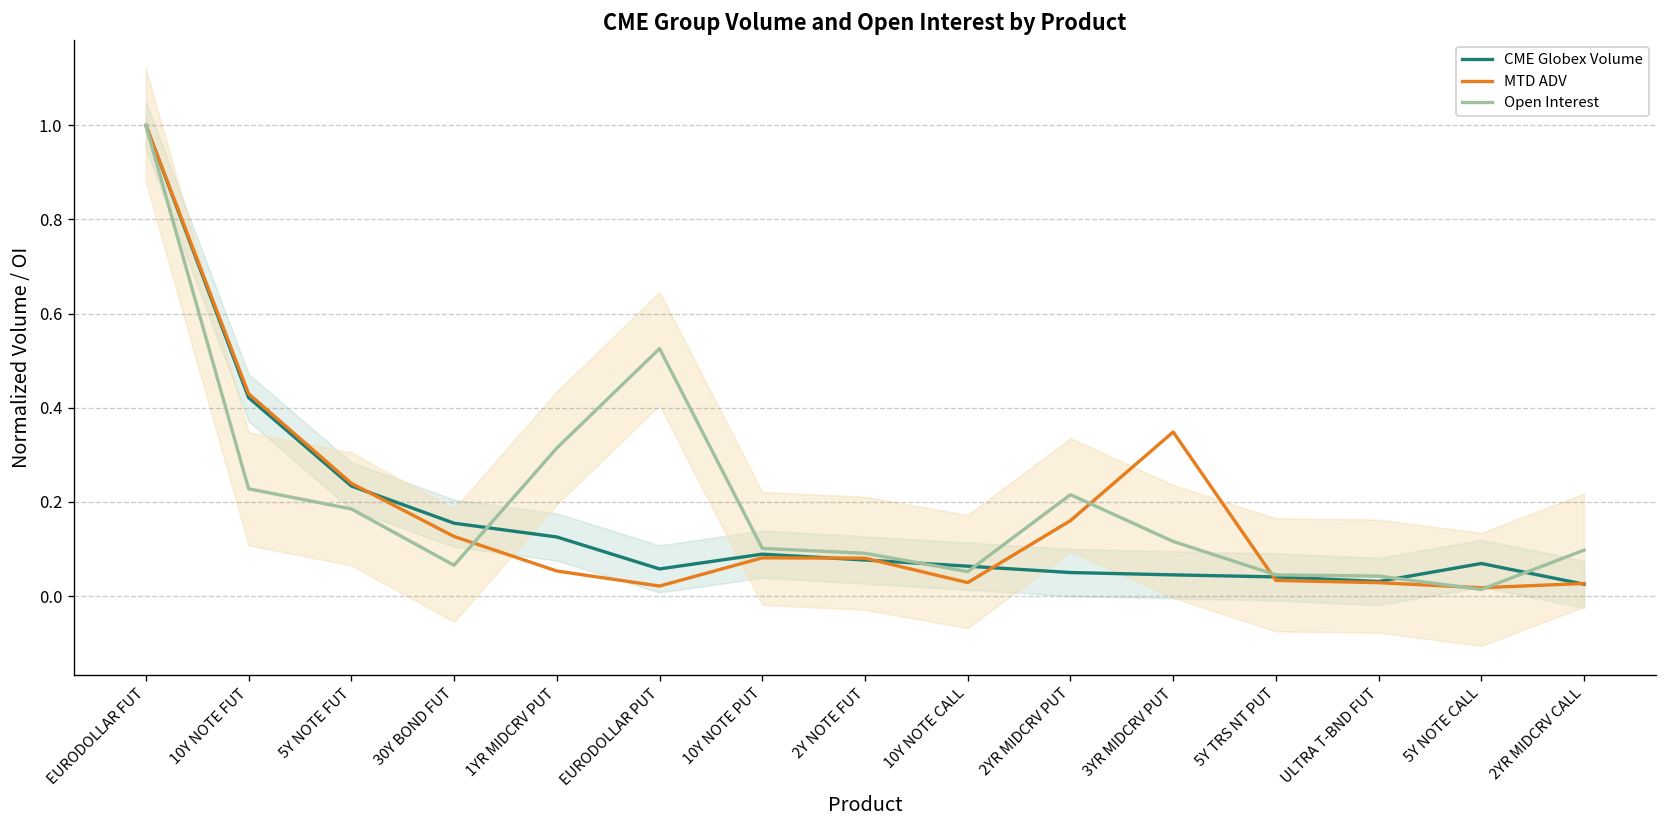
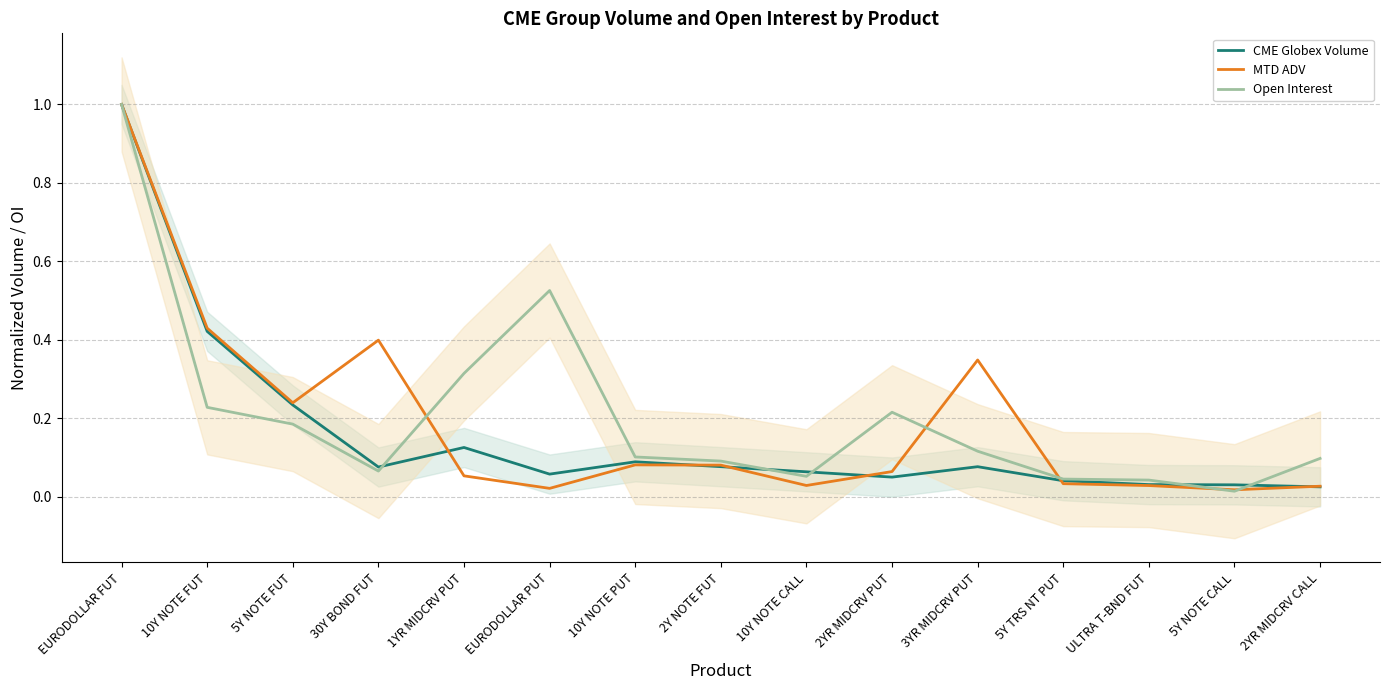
CME Globex Volume, 30Y BOND FUT: 0.15 -> 0.08
MTD ADV, 30Y BOND FUT: 0.13 -> 0.40
MTD ADV, 2YR MIDCRV PUT: 0.16 -> 0.06
CME Globex Volume, 3YR MIDCRV PUT: 0.04 -> 0.08
CME Globex Volume, 5Y NOTE CALL: 0.07 -> 0.03
